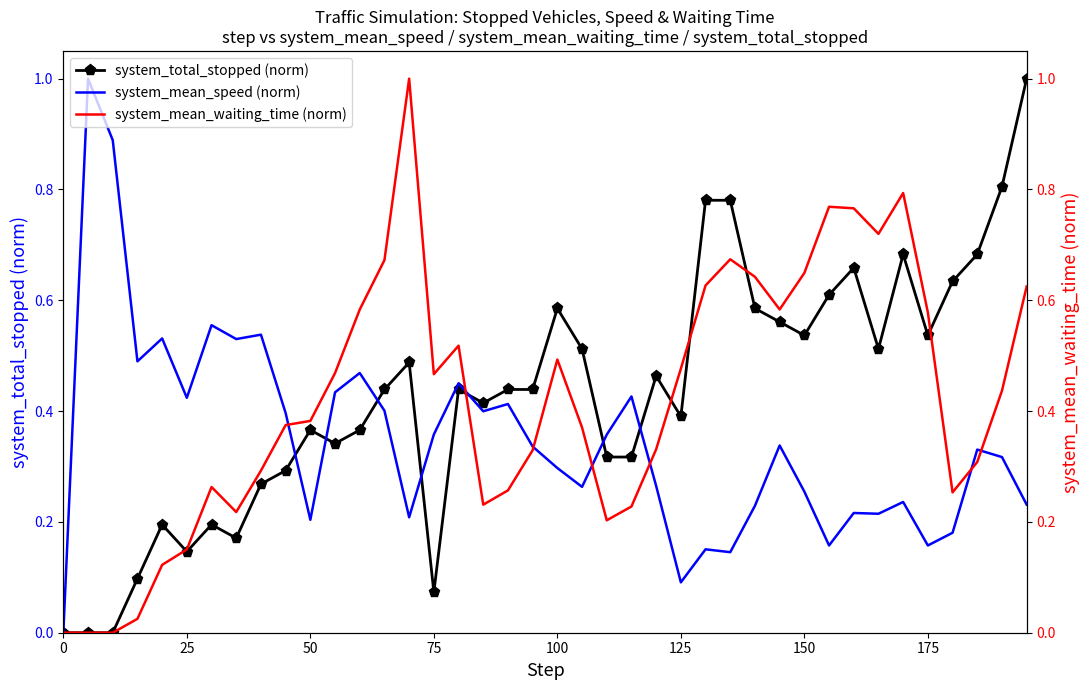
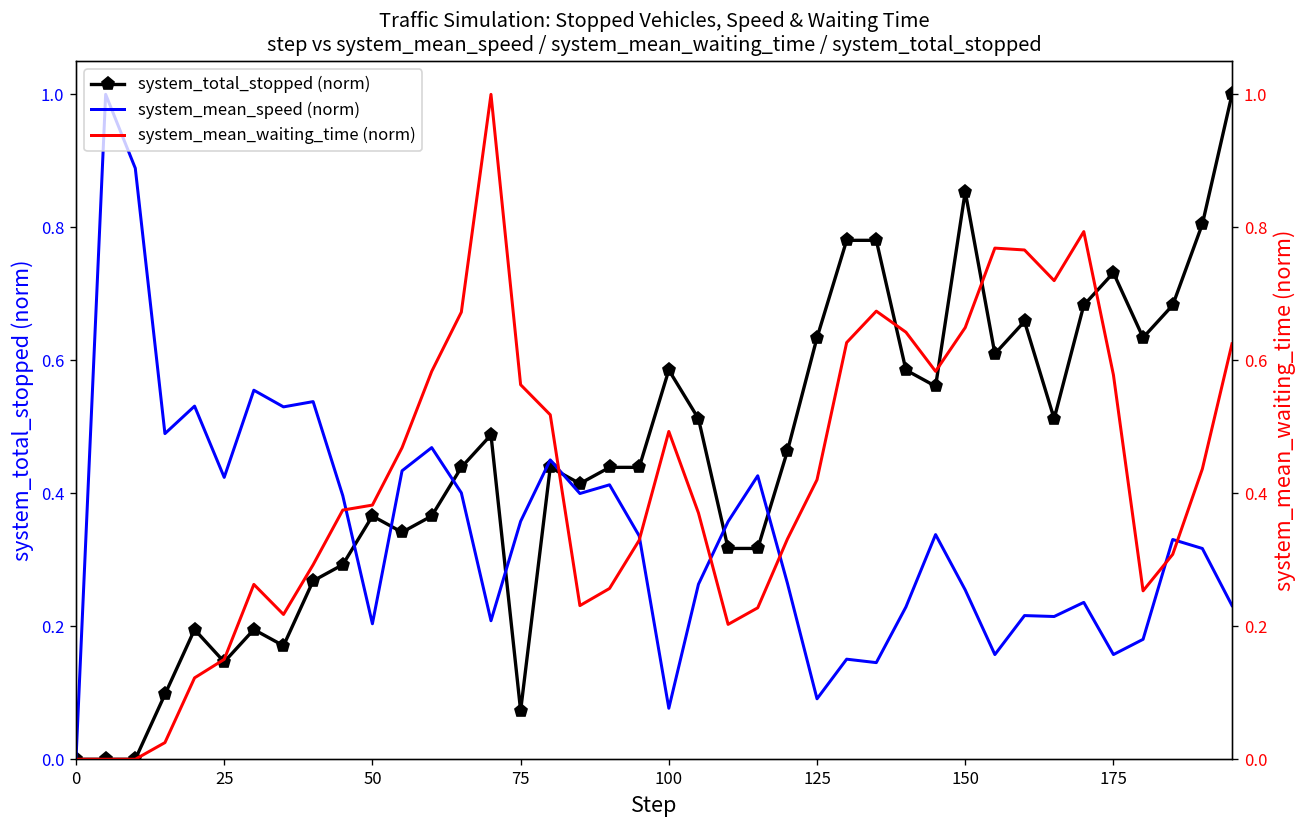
system_mean_speed (norm), 100: 0.30 -> 0.08
system_total_stopped (norm), 125: 0.39 -> 0.63
system_total_stopped (norm), 150: 0.54 -> 0.85
system_total_stopped (norm), 175: 0.54 -> 0.73
system_mean_waiting_time (norm), 75: 0.47 -> 0.56
system_mean_waiting_time (norm), 125: 0.48 -> 0.42
